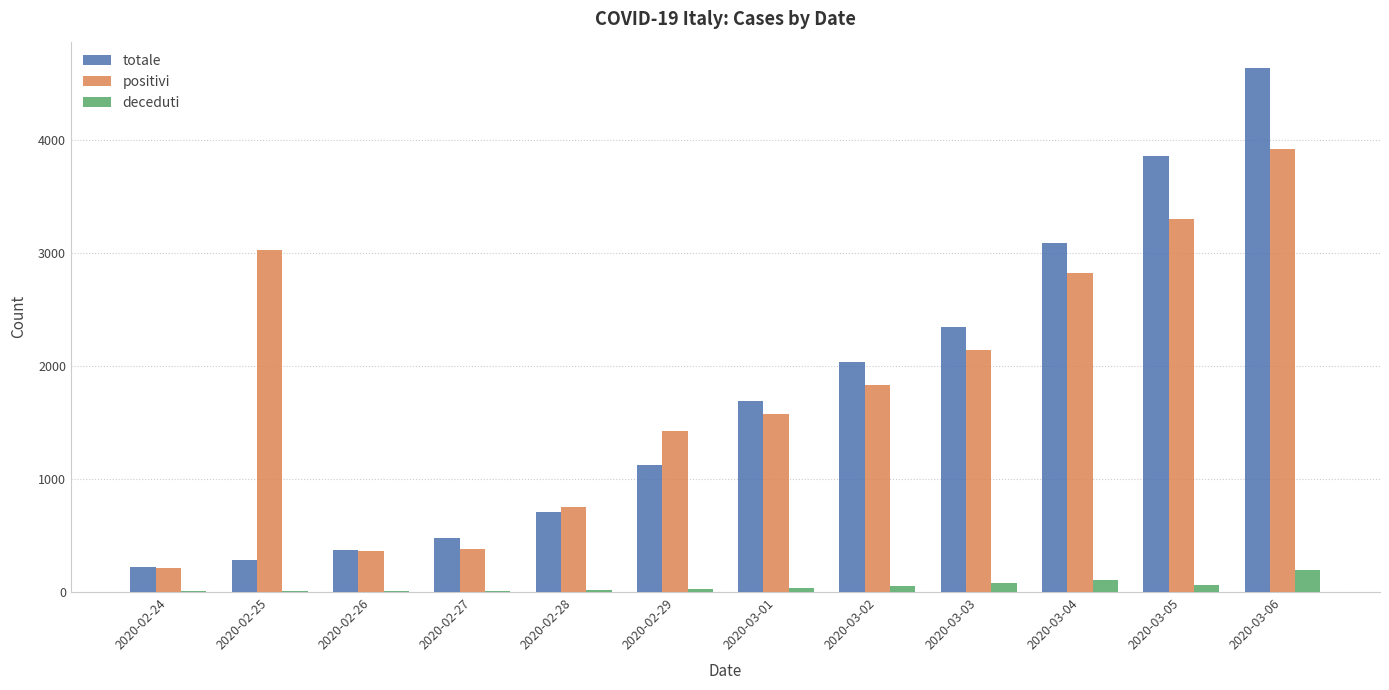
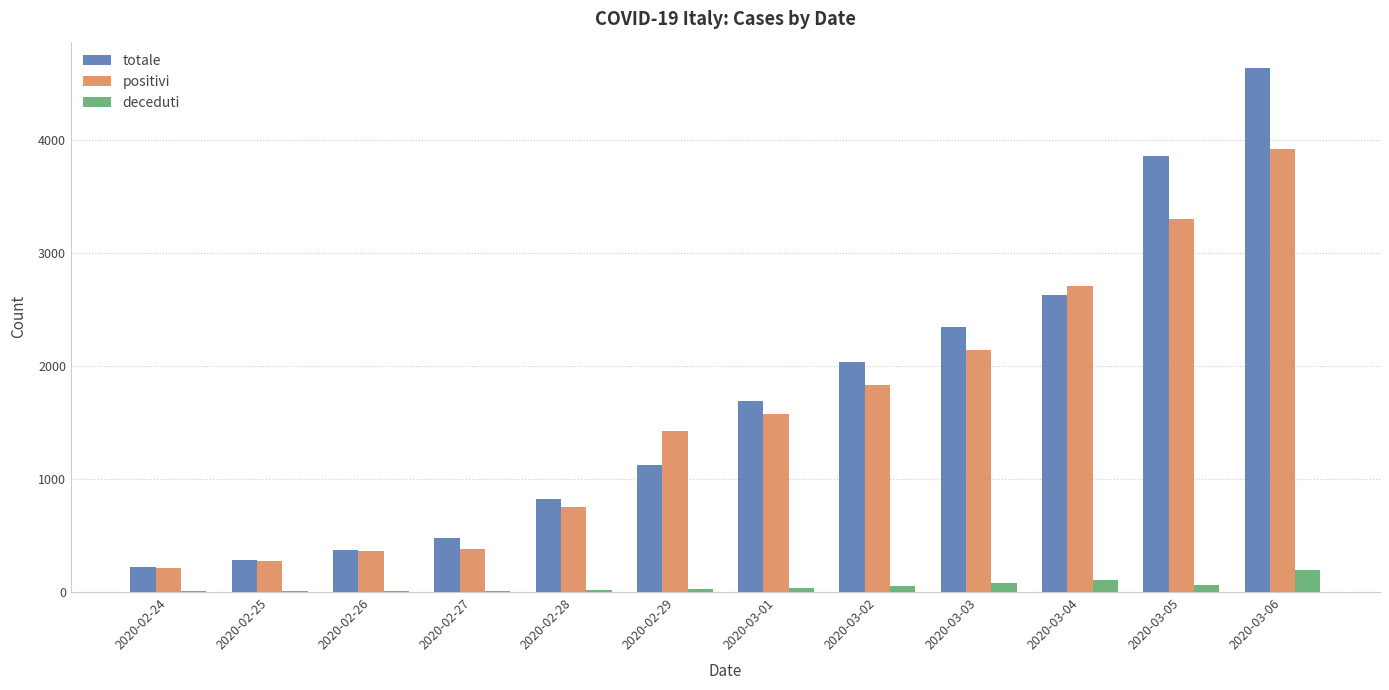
positivi, 2020-02-25: 3020 -> 280
totale, 2020-02-28: 710 -> 820
totale, 2020-03-04: 3090 -> 2630
positivi, 2020-03-04: 2820 -> 2710
